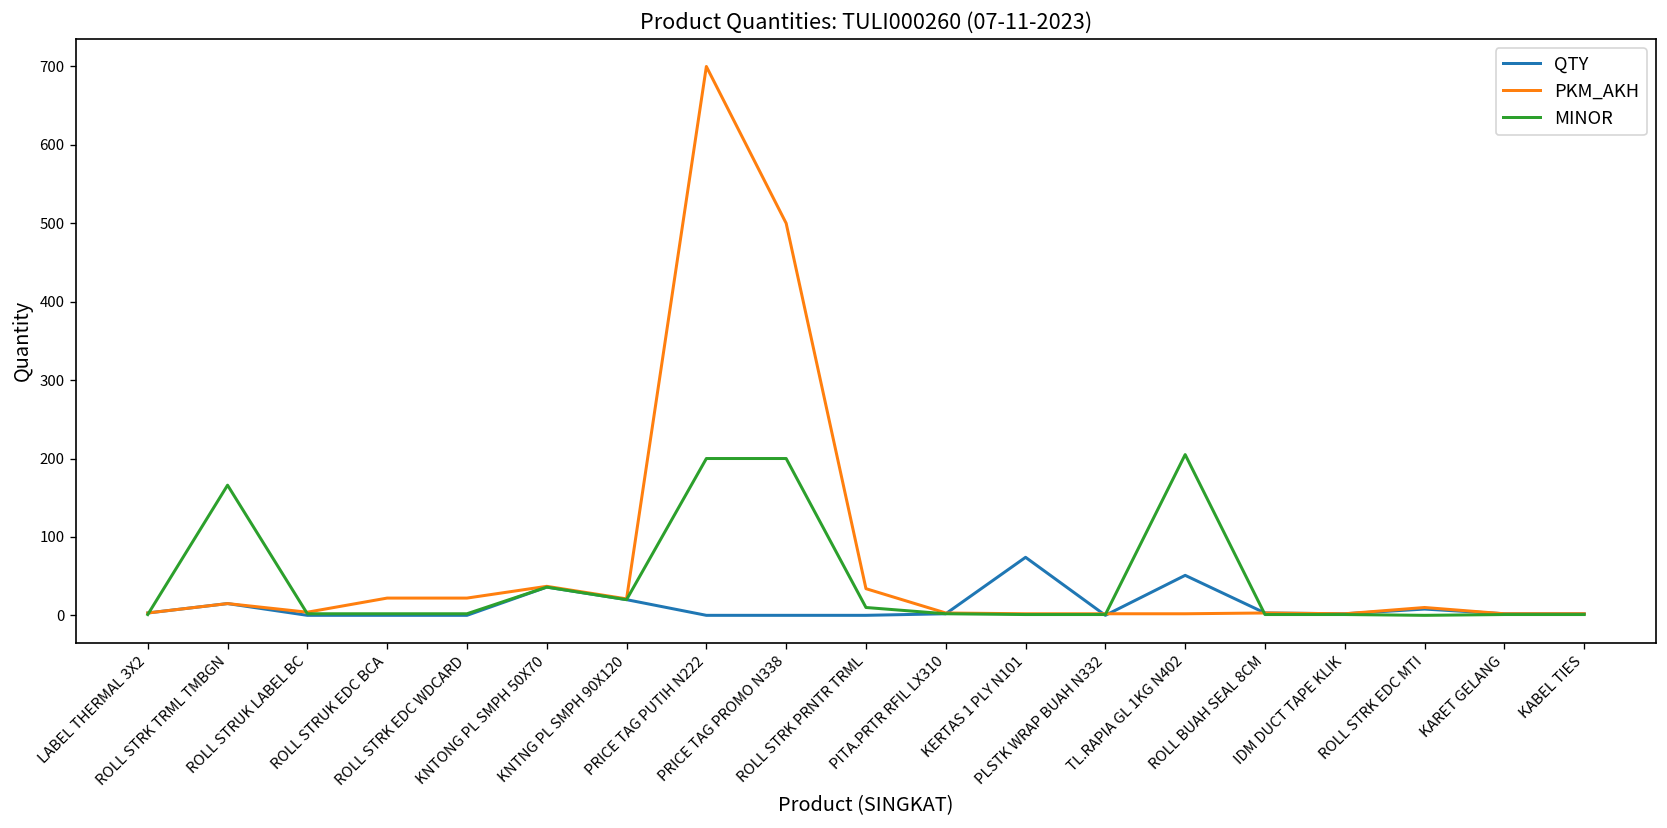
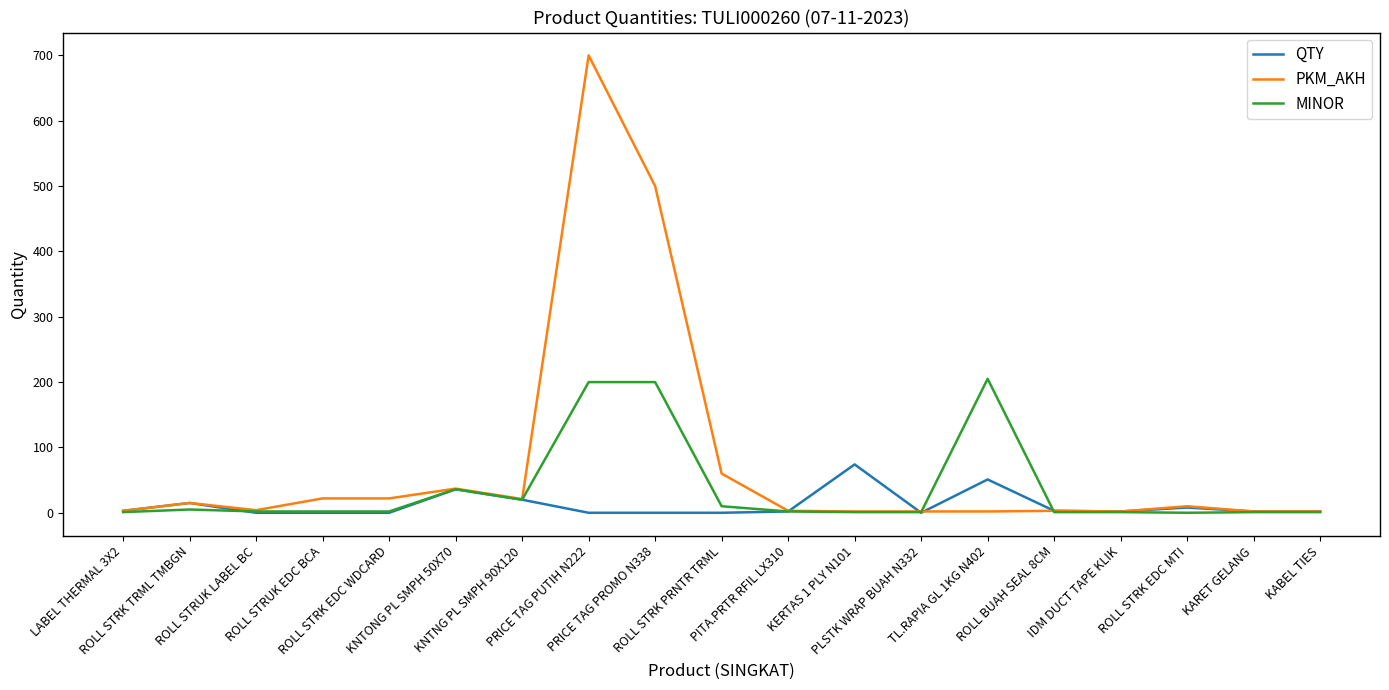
MINOR, ROLL STRK TRML TMBGN: 170 -> 10
PKM_AKH, ROLL STRK PRNTR TRML: 30 -> 60
